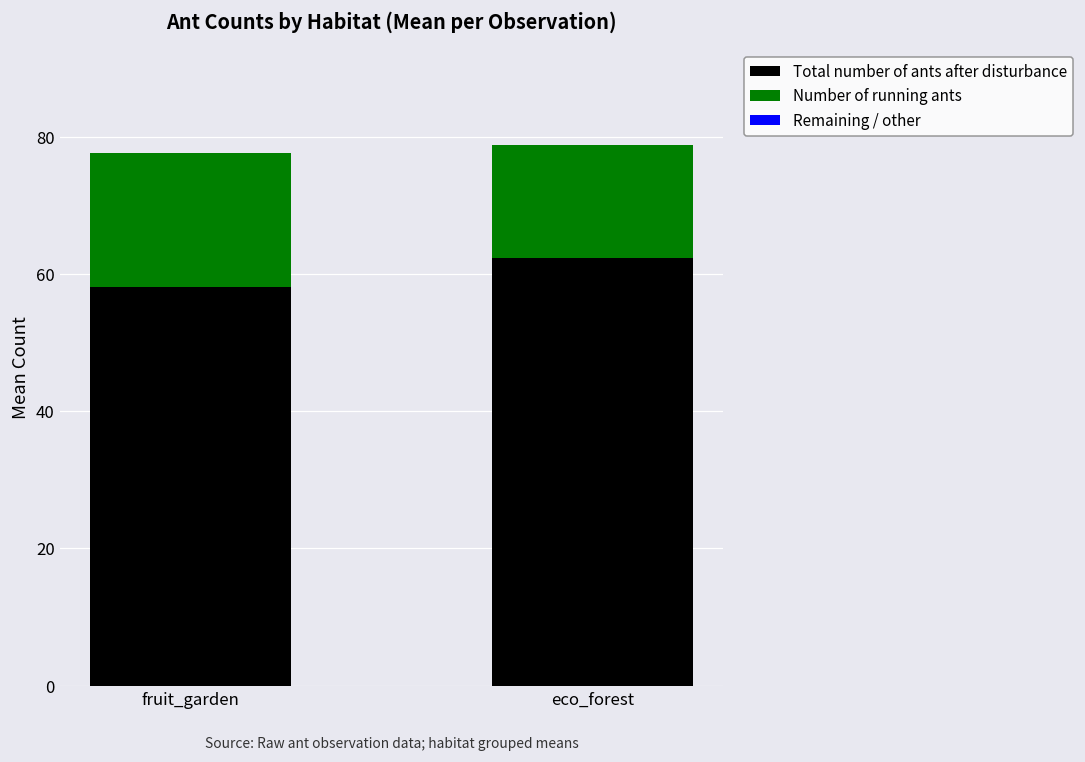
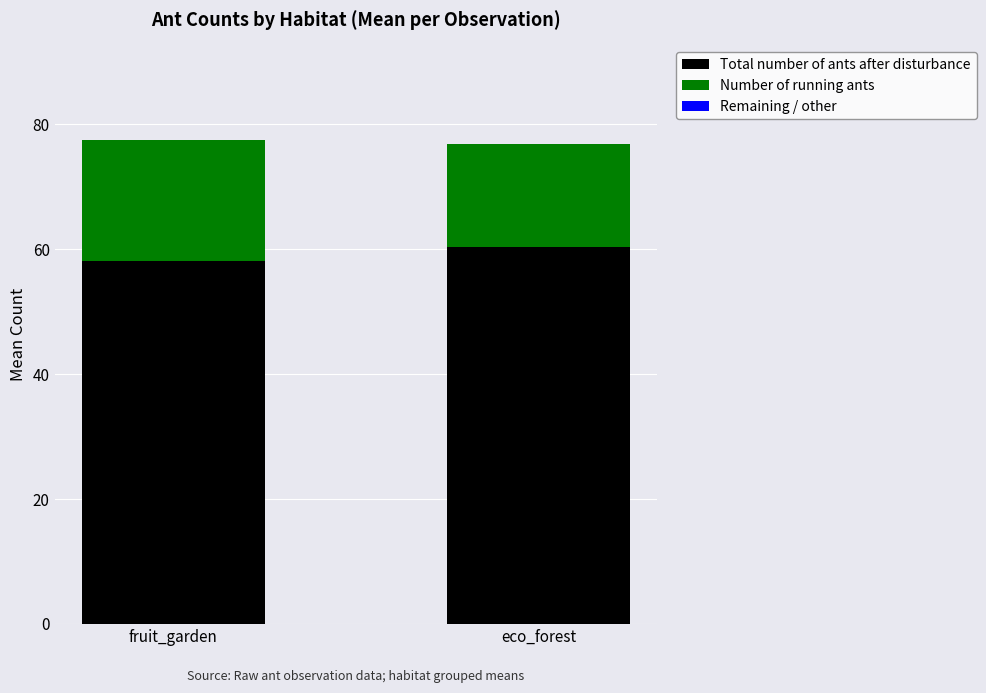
Total number of ants after disturbance, eco_forest: 62 -> 60
